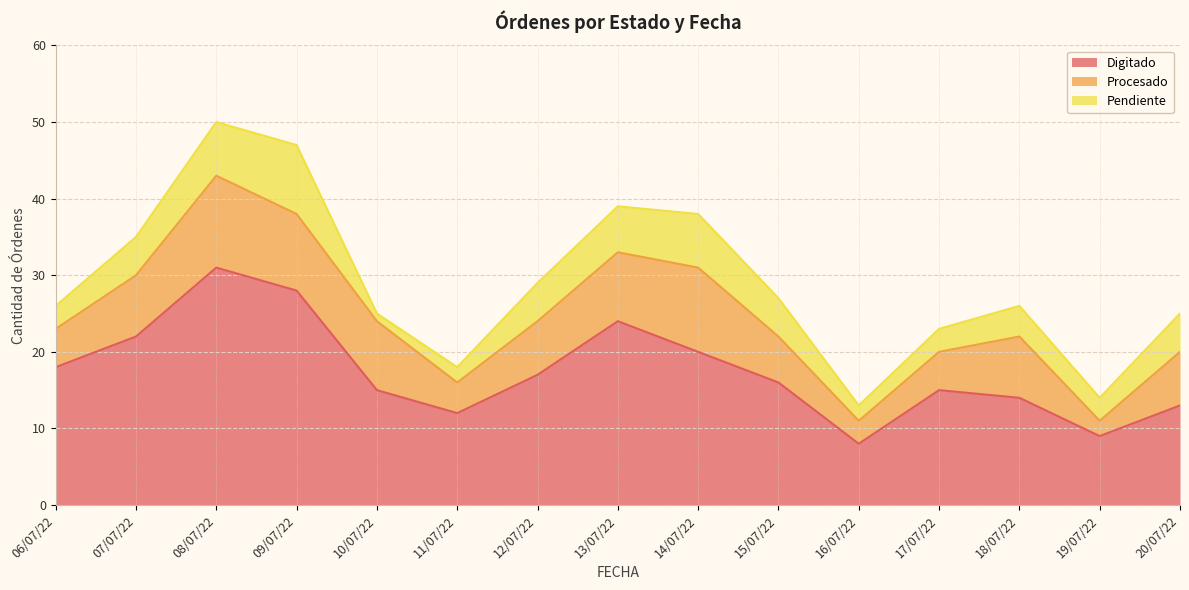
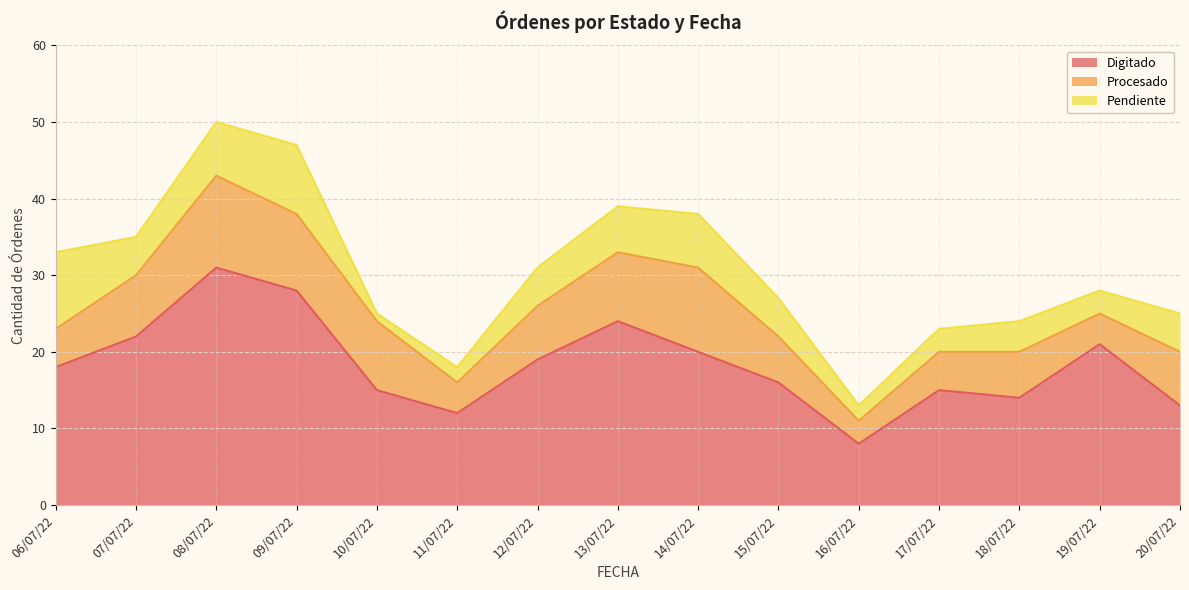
Pendiente, 06/07/22: 3 -> 10
Digitado, 12/07/22: 17 -> 19
Procesado, 18/07/22: 8 -> 6
Digitado, 19/07/22: 9 -> 21
Procesado, 19/07/22: 2 -> 4
